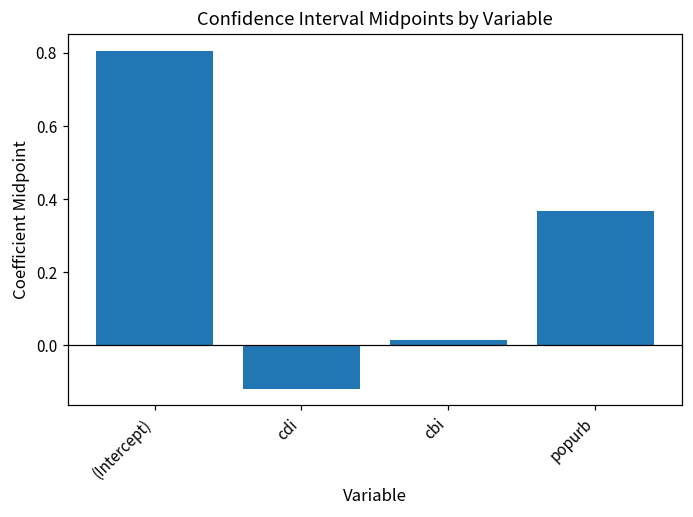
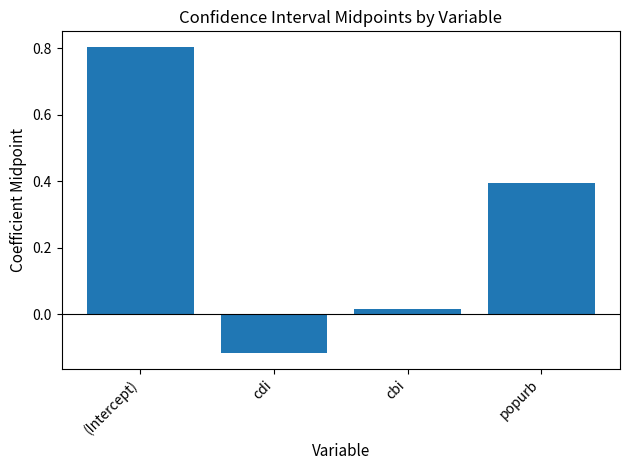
popurb: 0.37 -> 0.40
